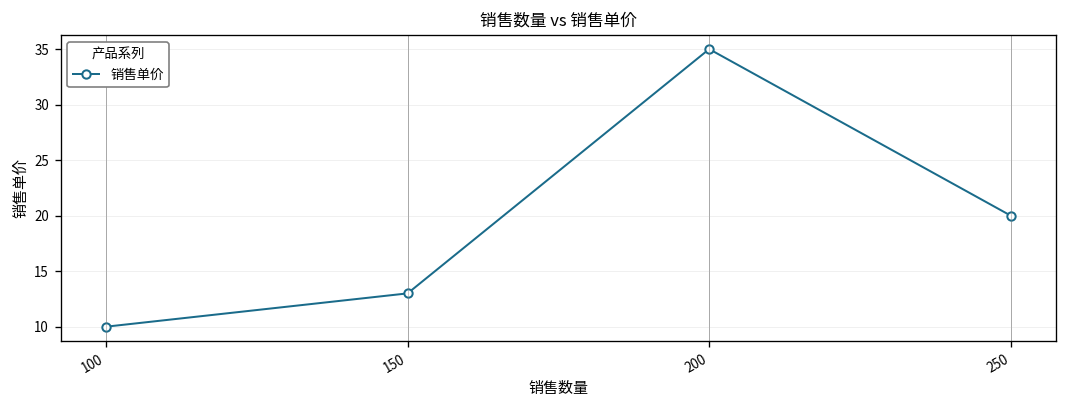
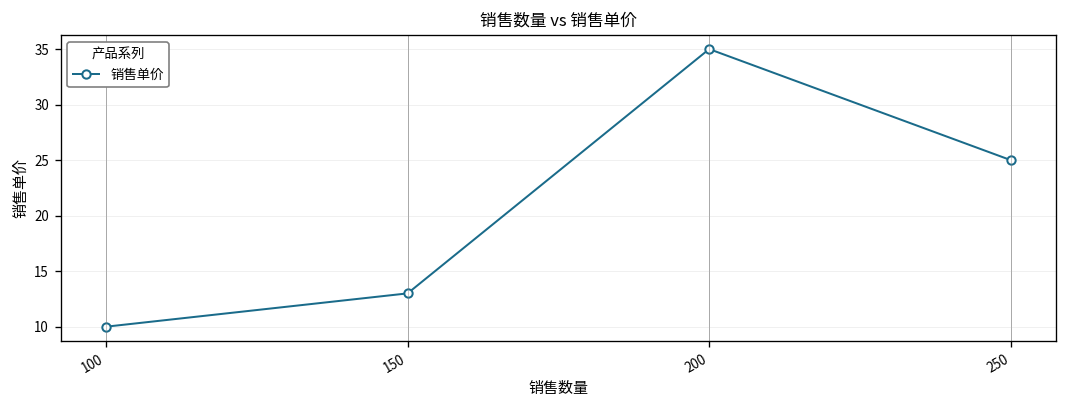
250: 20 -> 25
